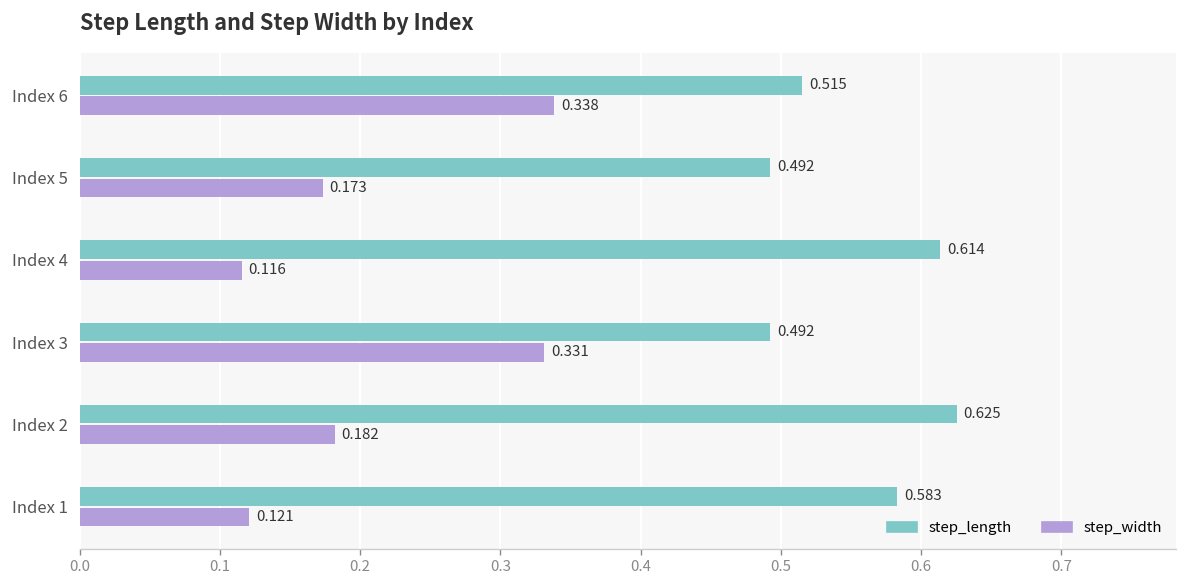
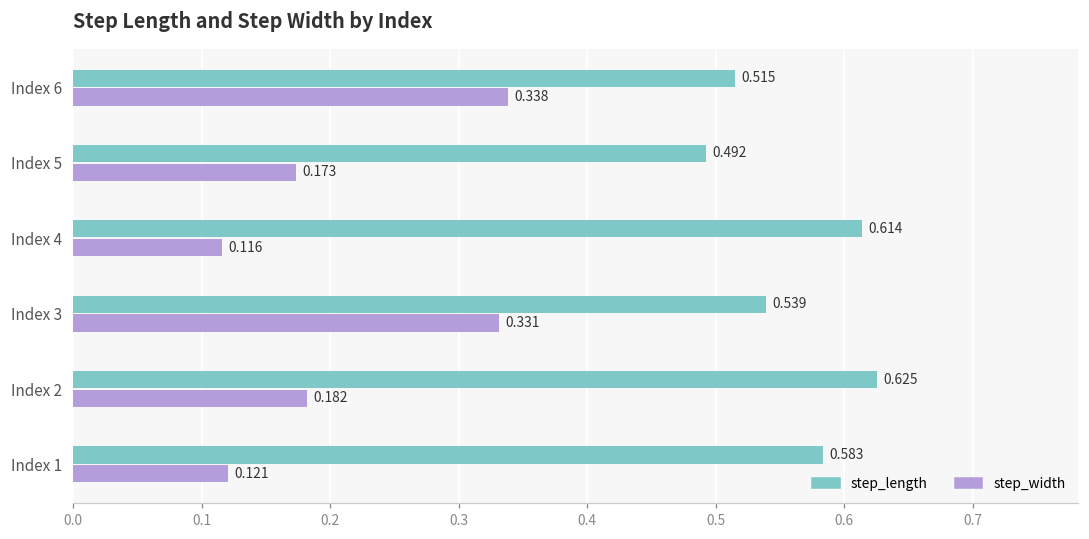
step_length, Index 3: 0.492 -> 0.539
